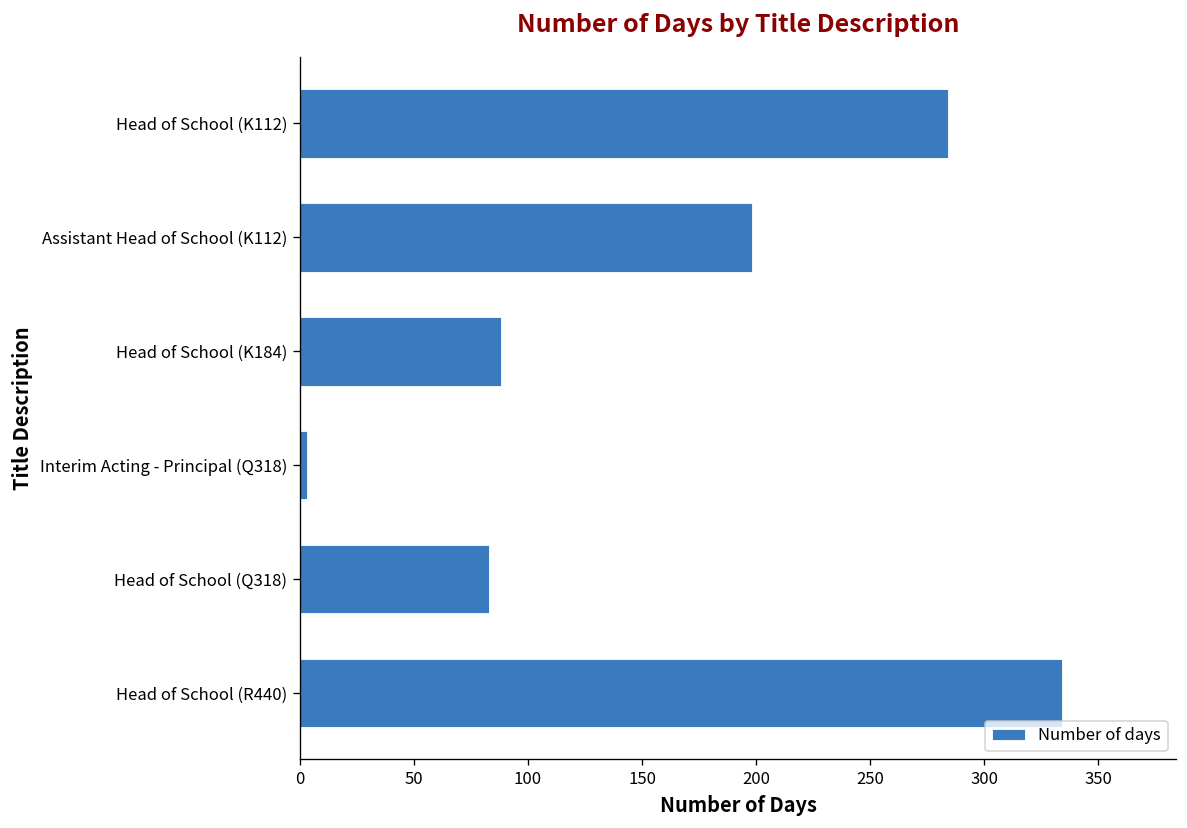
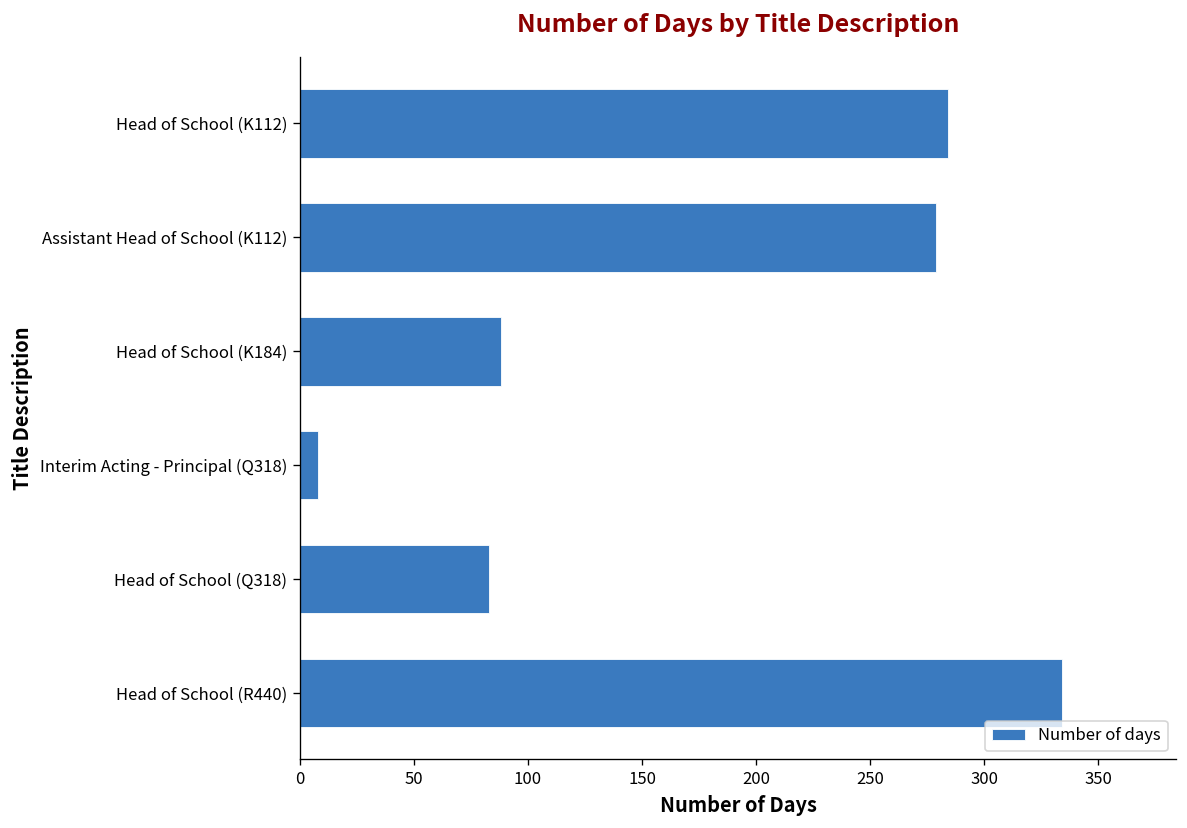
Assistant Head of School (K112): 198 -> 279
Interim Acting - Principal (Q318): 3 -> 8
